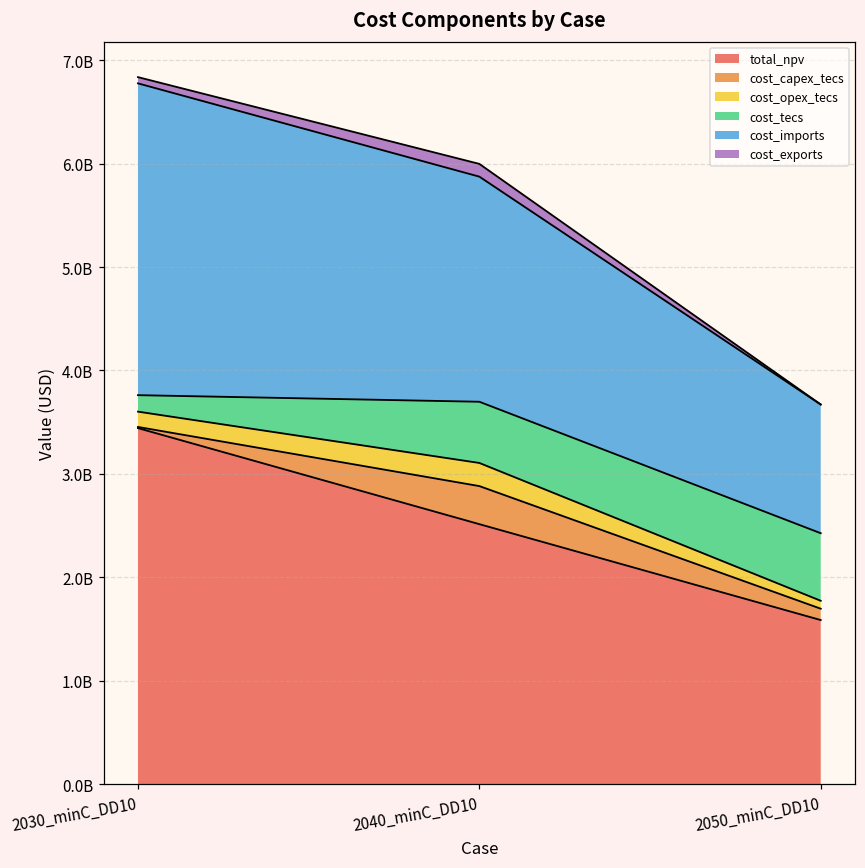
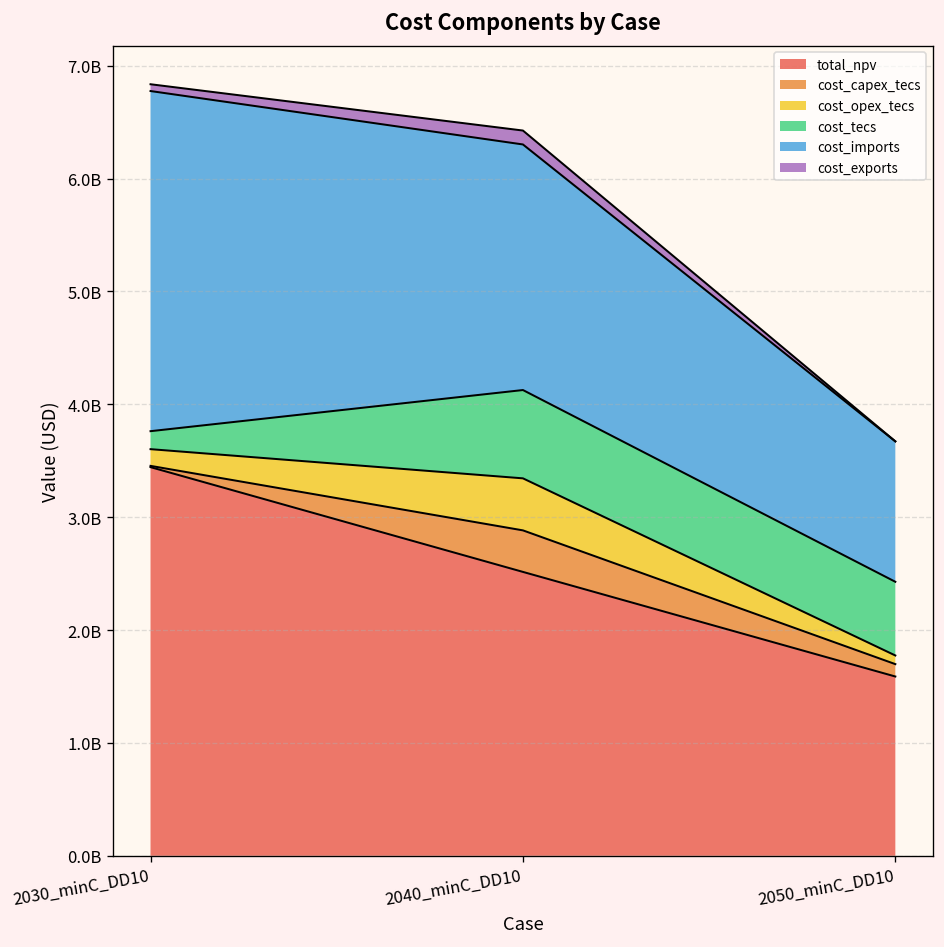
cost_opex_tecs, 2040_minC_DD10: 200000000 -> 500000000
cost_tecs, 2040_minC_DD10: 600000000 -> 800000000
